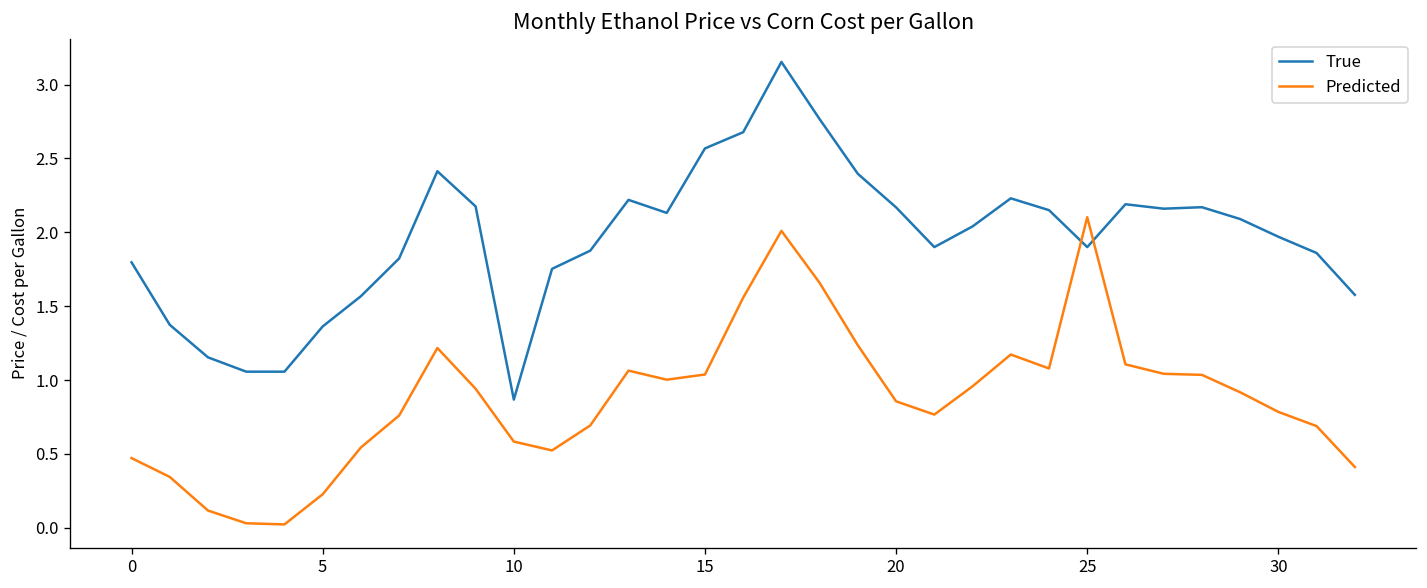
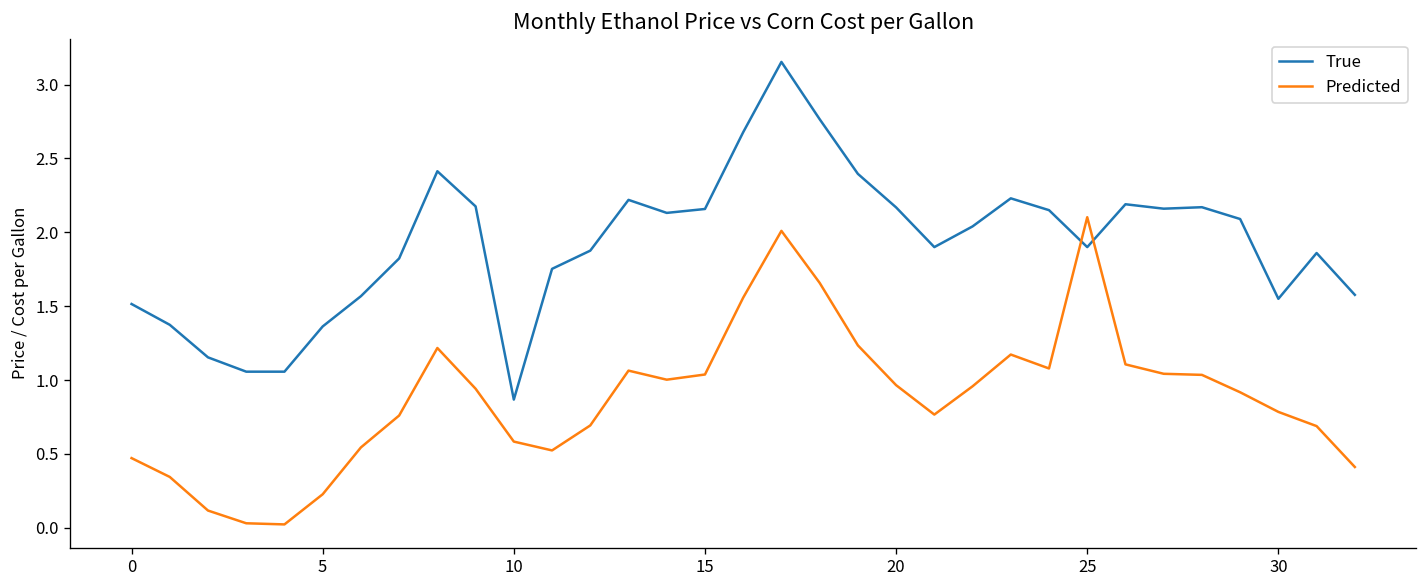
True, 0: 1.80 -> 1.51
True, 15: 2.57 -> 2.16
Predicted, 20: 0.86 -> 0.97
True, 30: 1.97 -> 1.55
